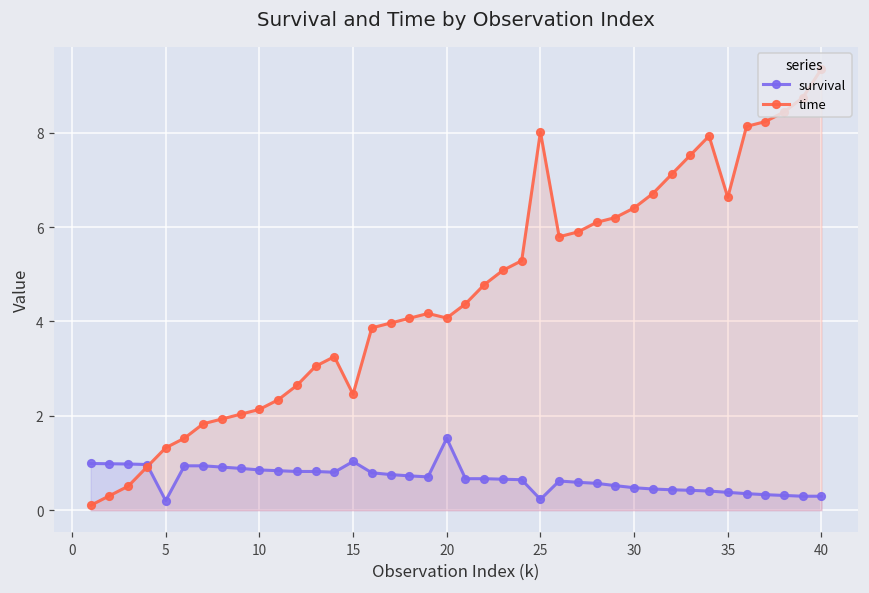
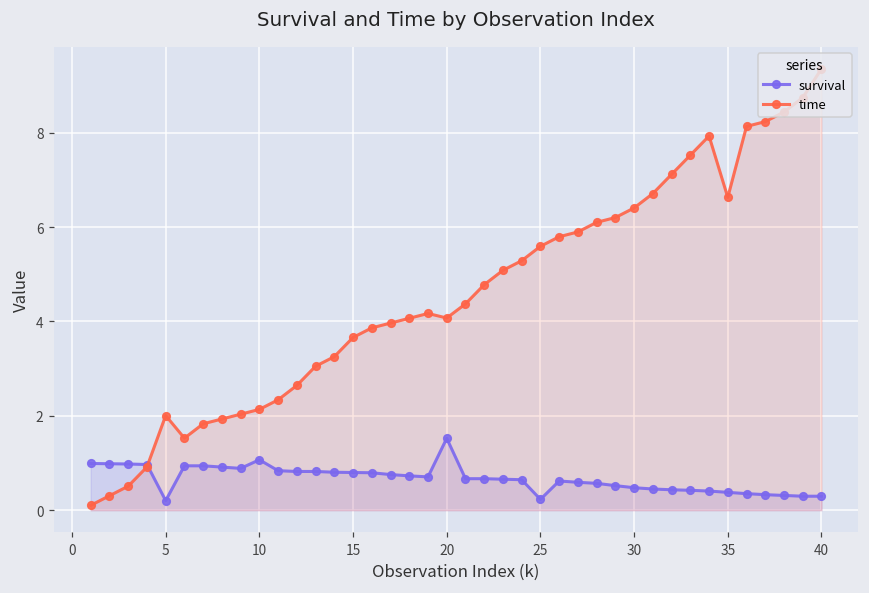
time, 5: 1.3 -> 2.0
survival, 10: 0.9 -> 1.1
survival, 15: 1.0 -> 0.8
time, 15: 2.5 -> 3.7
time, 25: 8.0 -> 5.6
